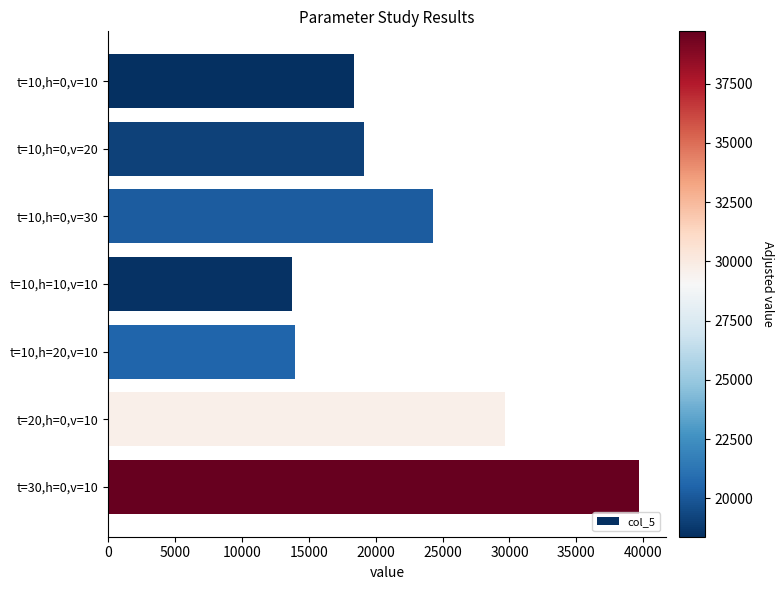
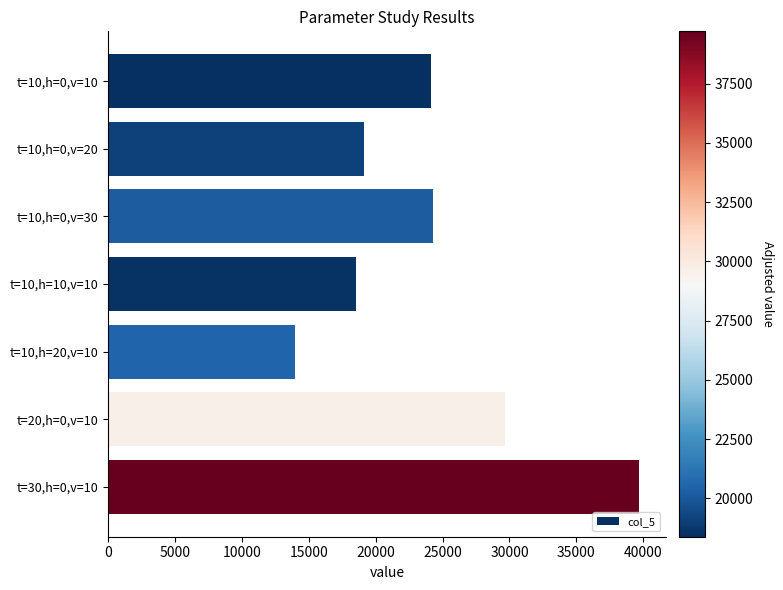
t=10,h=0,v=10: 18400 -> 24100
t=10,h=10,v=10: 13700 -> 18500
